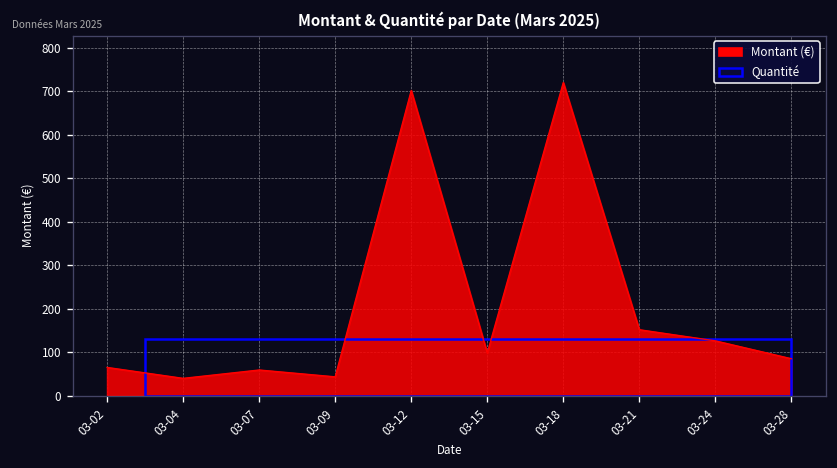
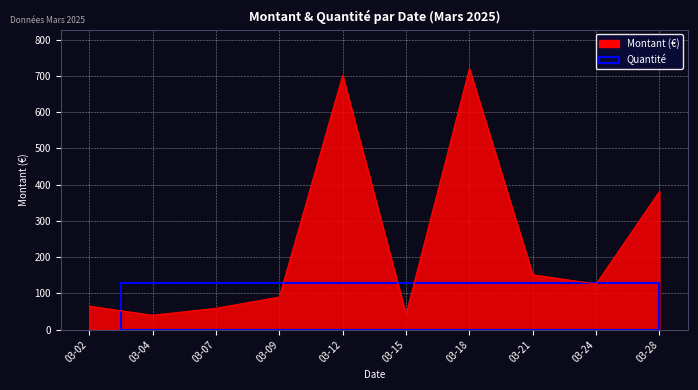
Montant (€), 03-09: 40 -> 90
Montant (€), 03-15: 100 -> 40
Montant (€), 03-28: 80 -> 380
